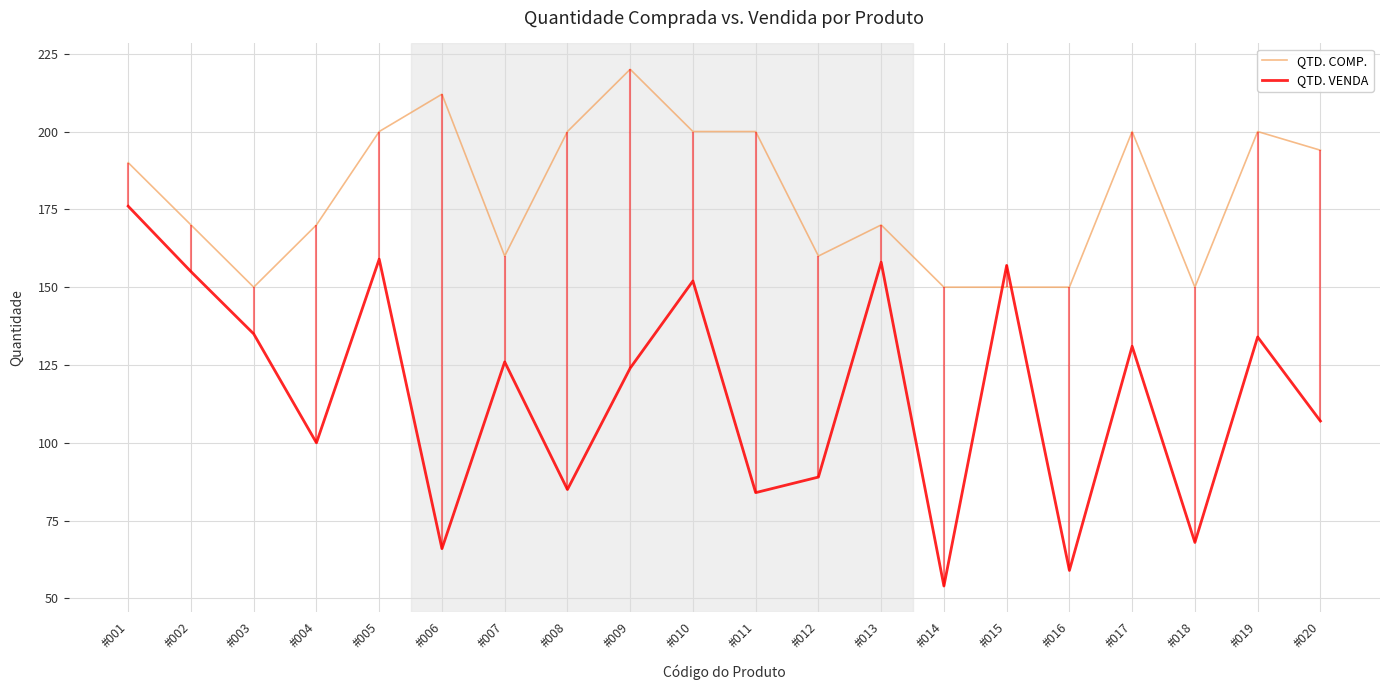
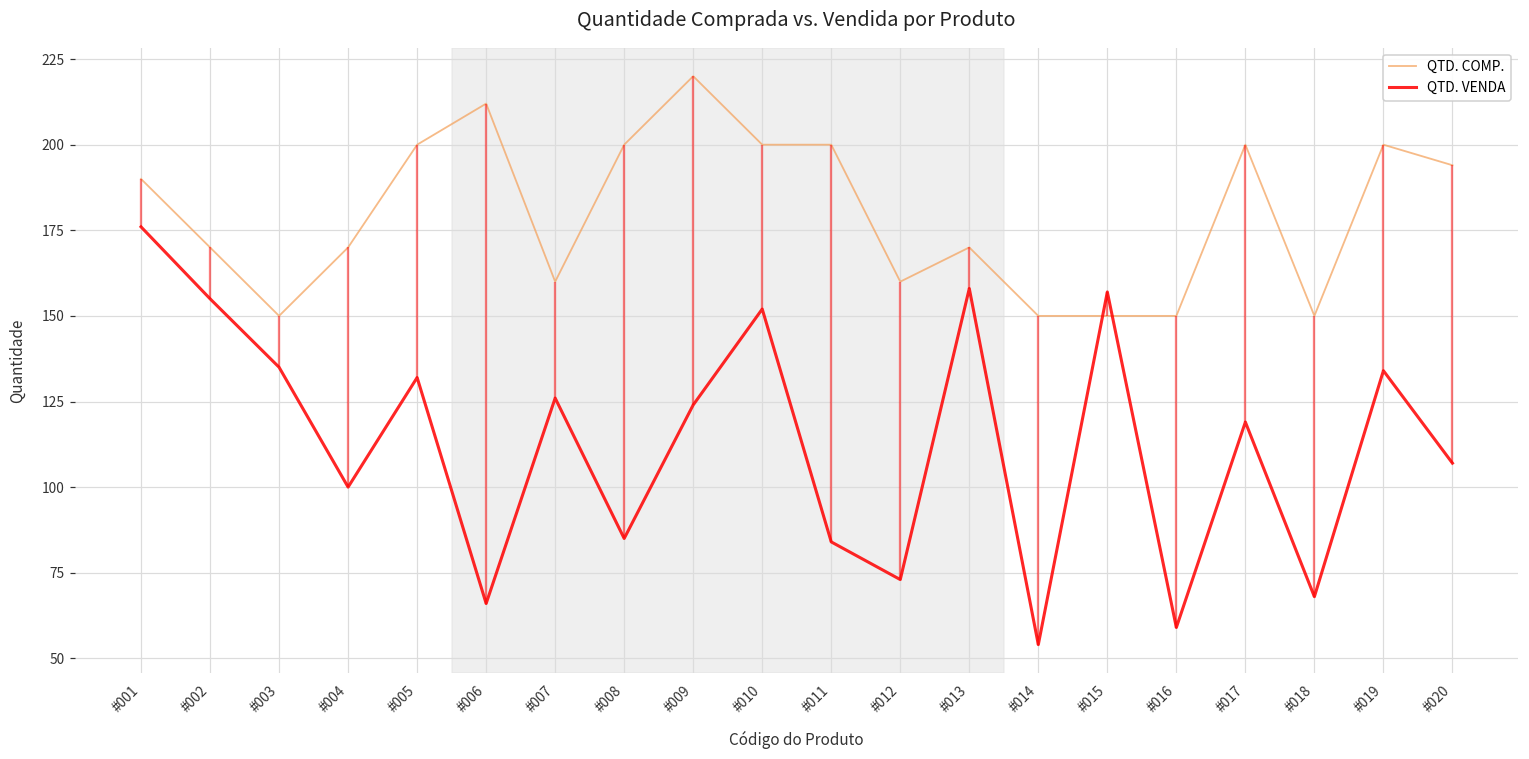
QTD. VENDA, #005: 159 -> 132
QTD. VENDA, #012: 89 -> 73
QTD. VENDA, #017: 131 -> 119
